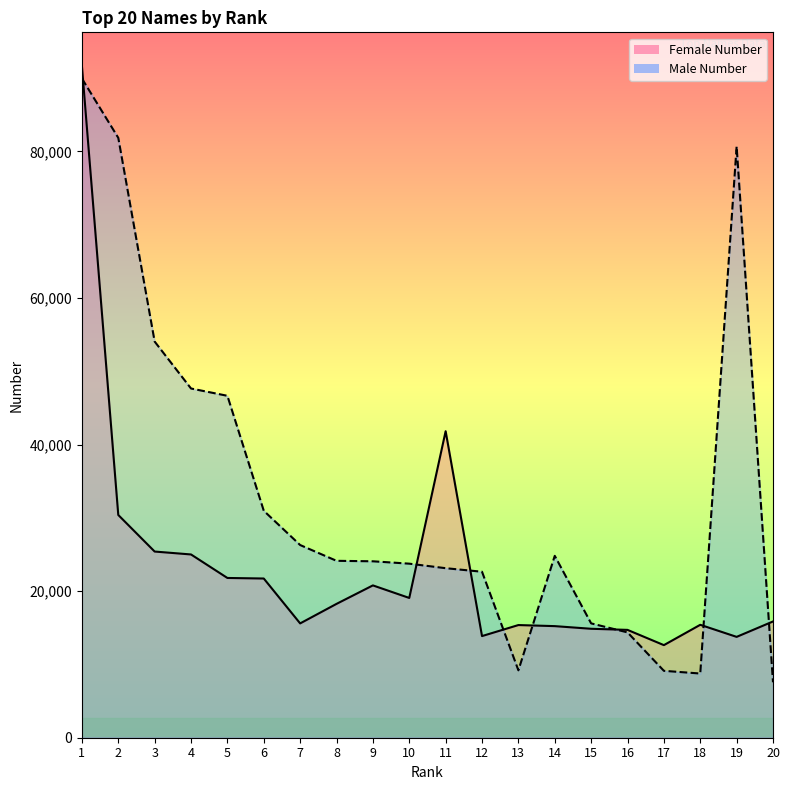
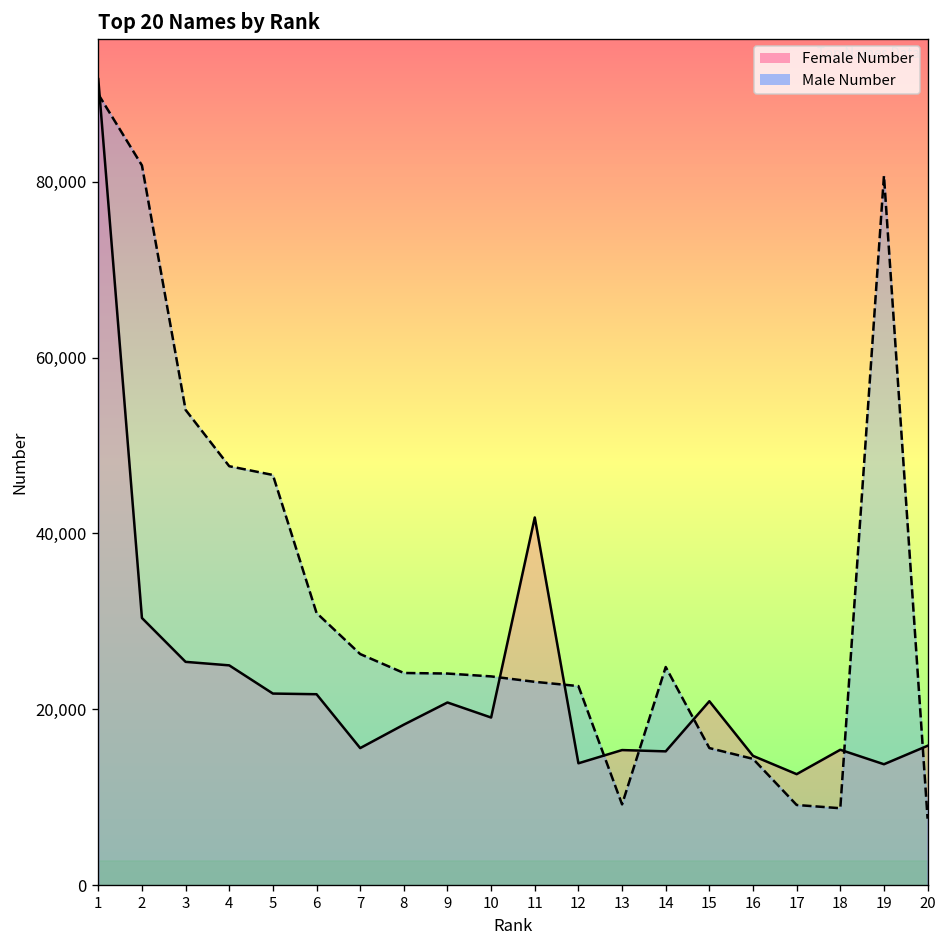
Female Number, 15: 15,000 -> 21,000
